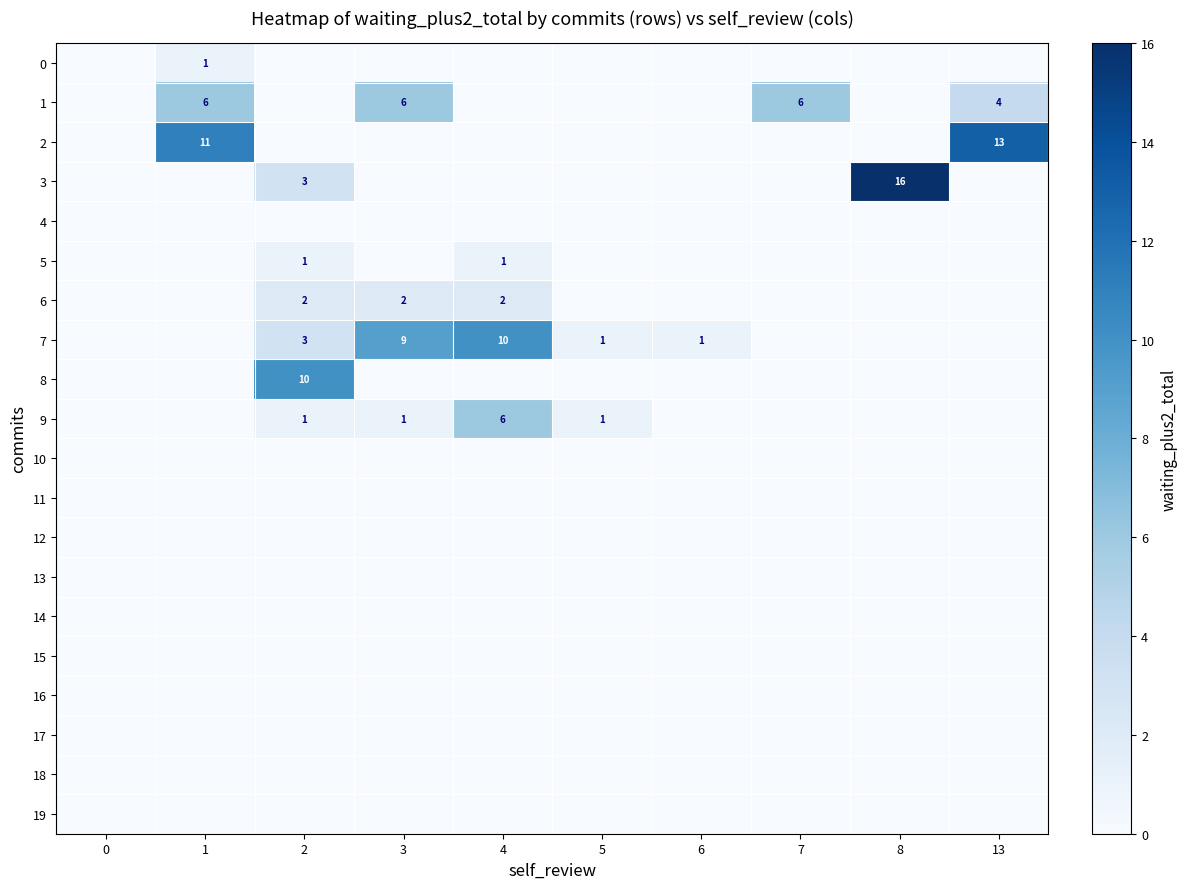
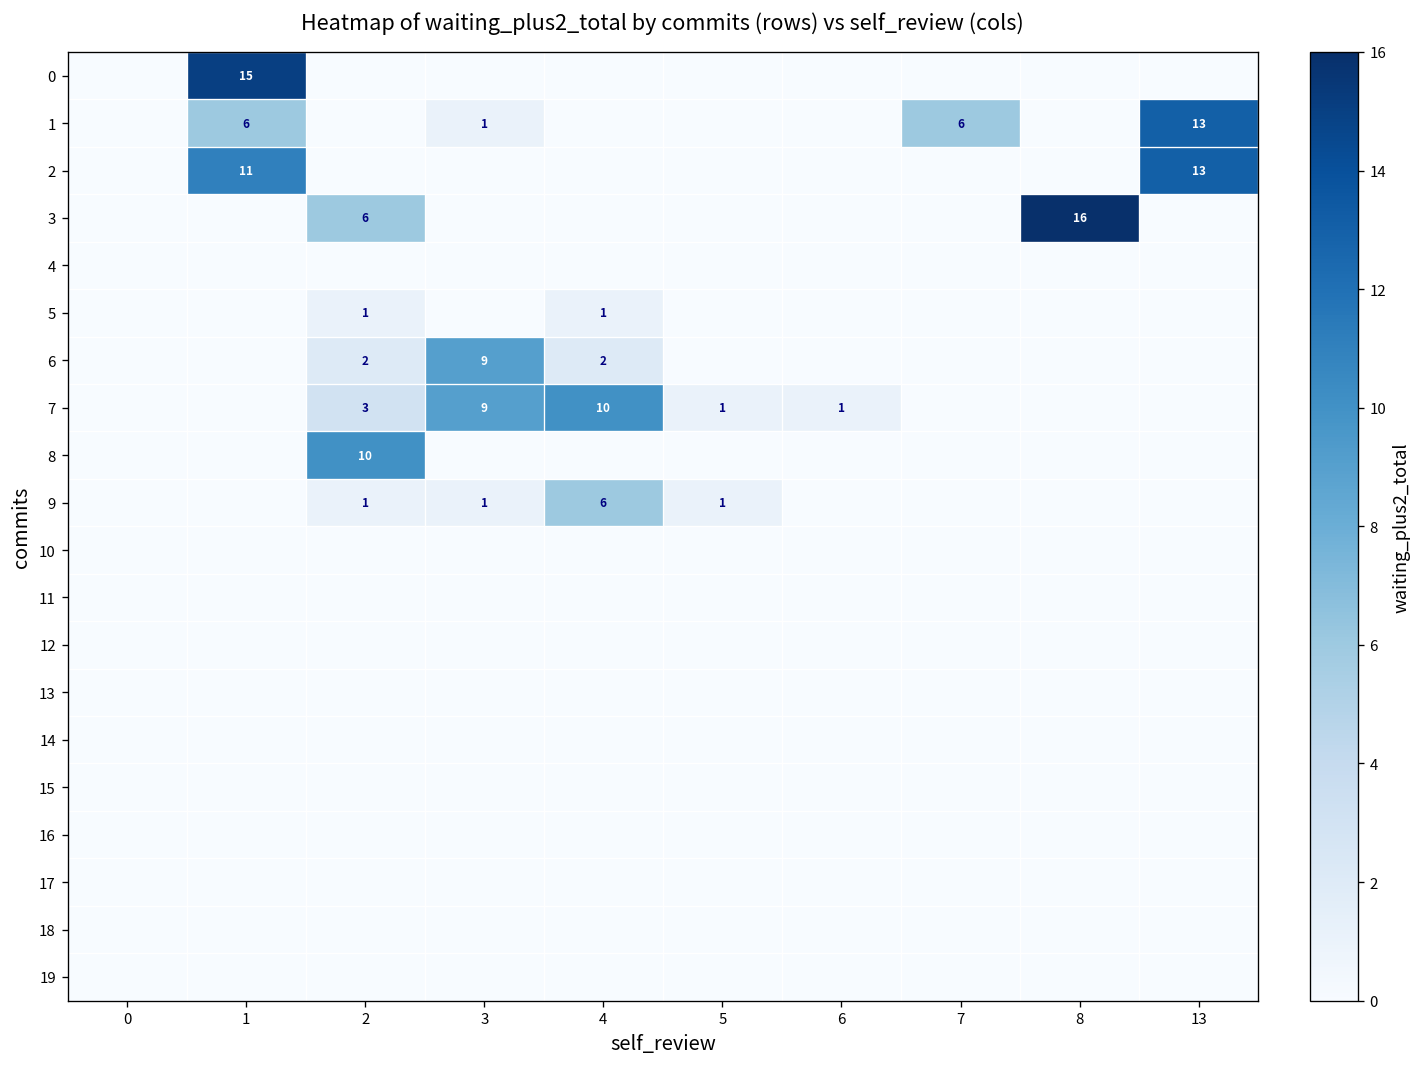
0, 1: 1 -> 15
1, 3: 6 -> 1
1, 13: 4 -> 13
3, 2: 3 -> 6
6, 3: 2 -> 9
